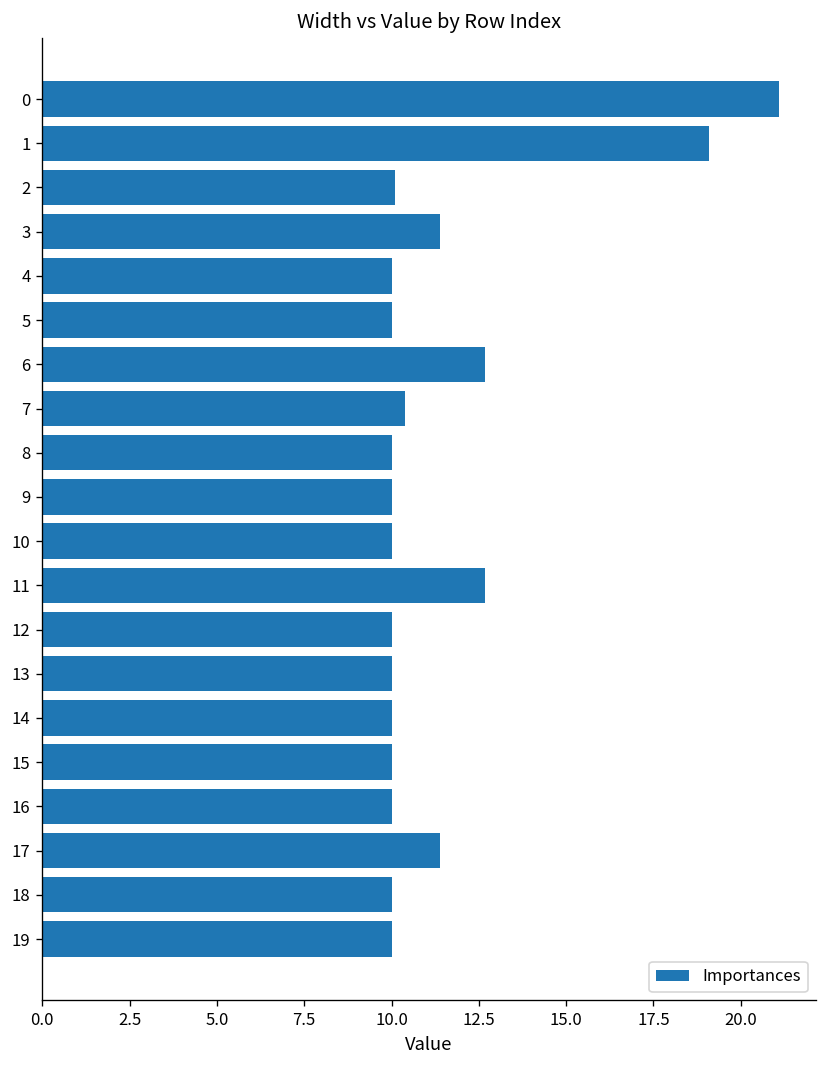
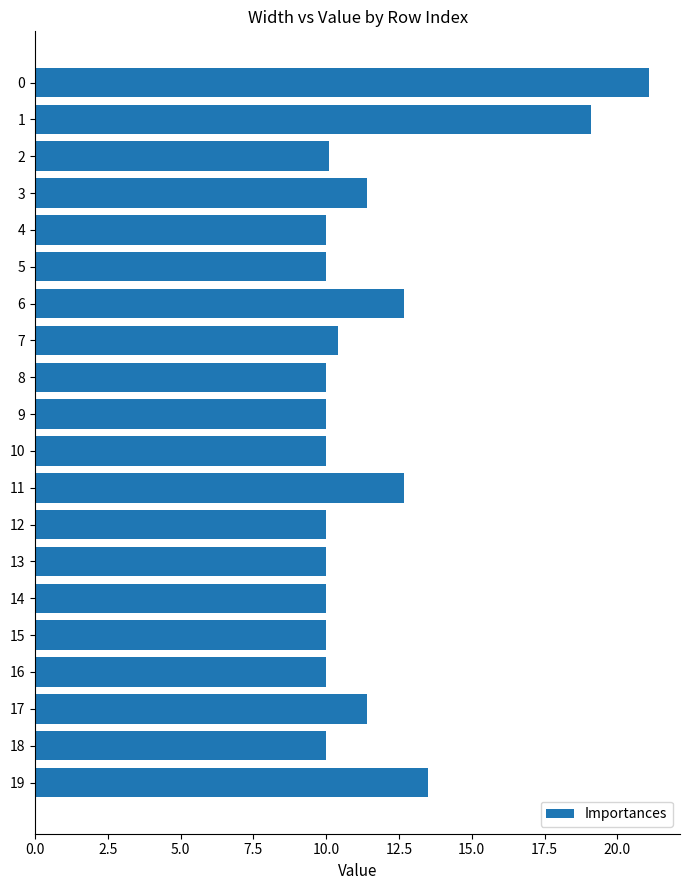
19: 10.0 -> 13.5
